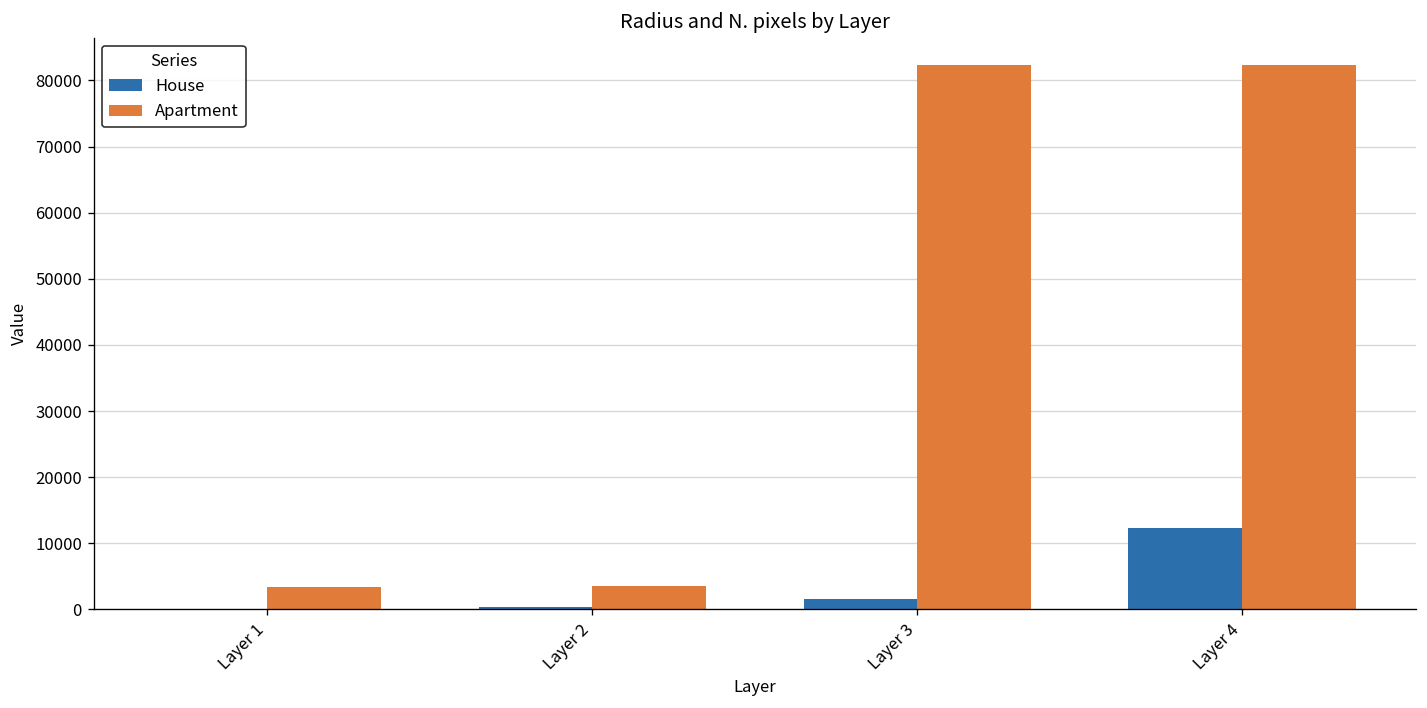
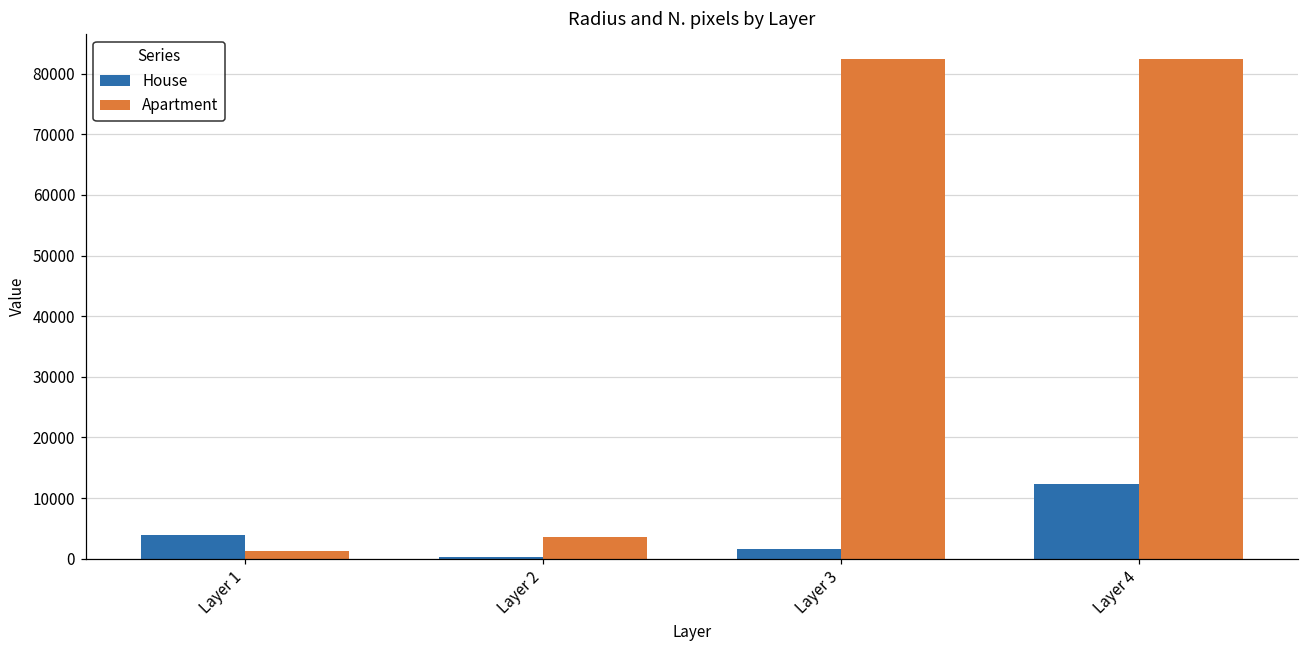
House, Layer 1: 0 -> 4000
Apartment, Layer 1: 3000 -> 1000
